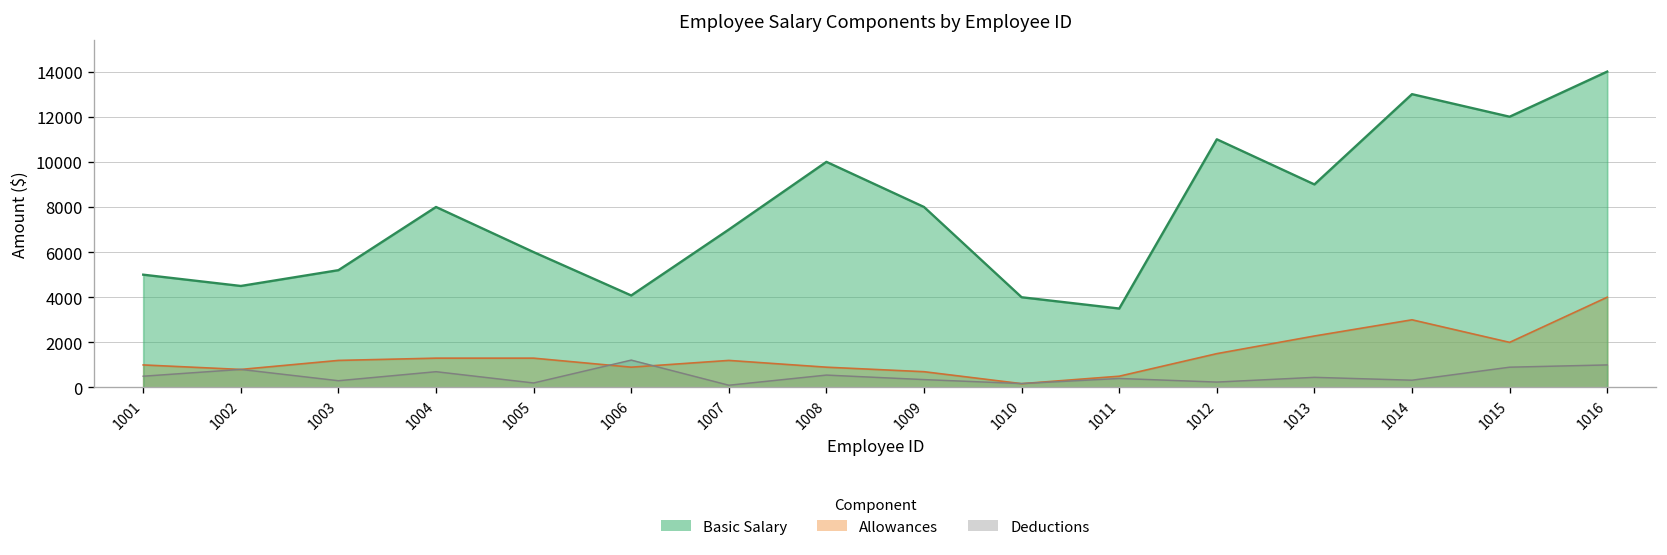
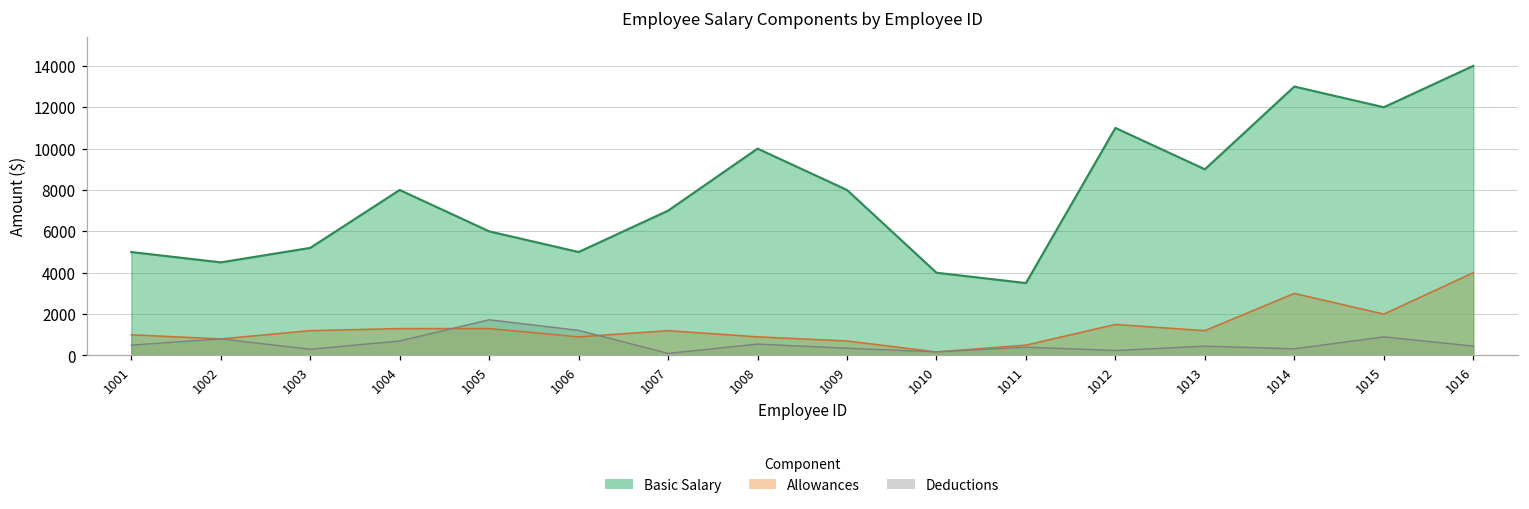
Deductions, 1005: 200 -> 1700
Basic Salary, 1006: 4100 -> 5000
Allowances, 1013: 2300 -> 1200
Deductions, 1016: 1000 -> 500
